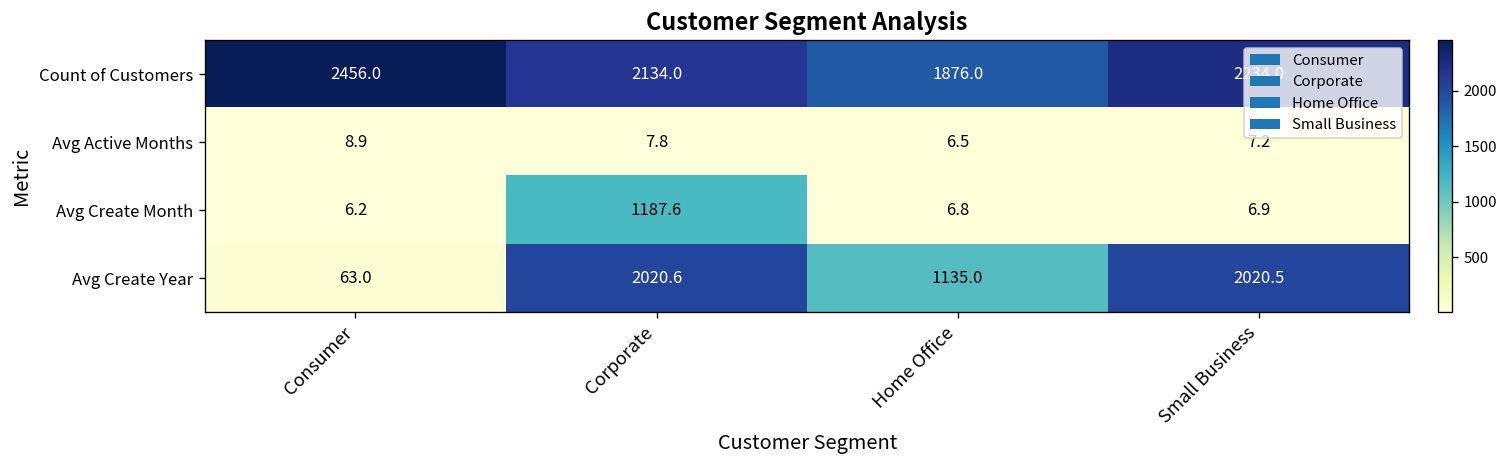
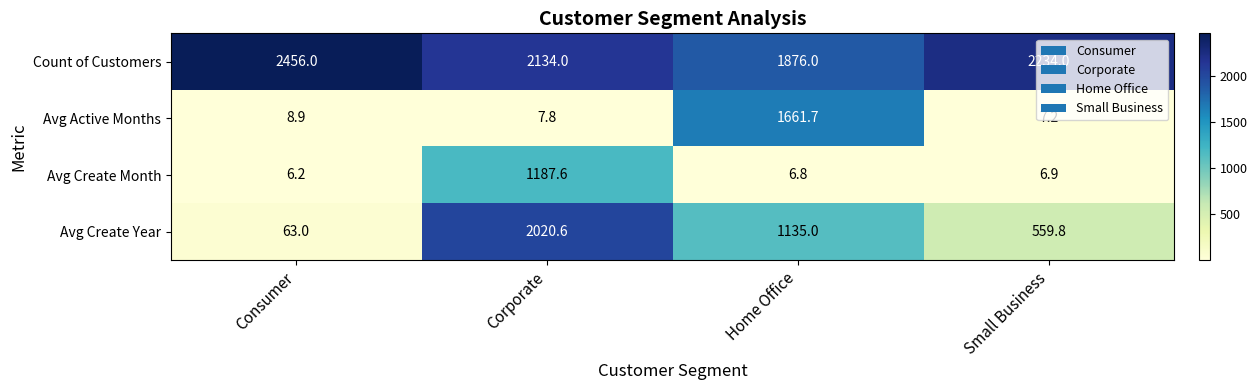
Avg Active Months, Home Office: 6.5 -> 1661.7
Avg Create Year, Small Business: 2020.5 -> 559.8
